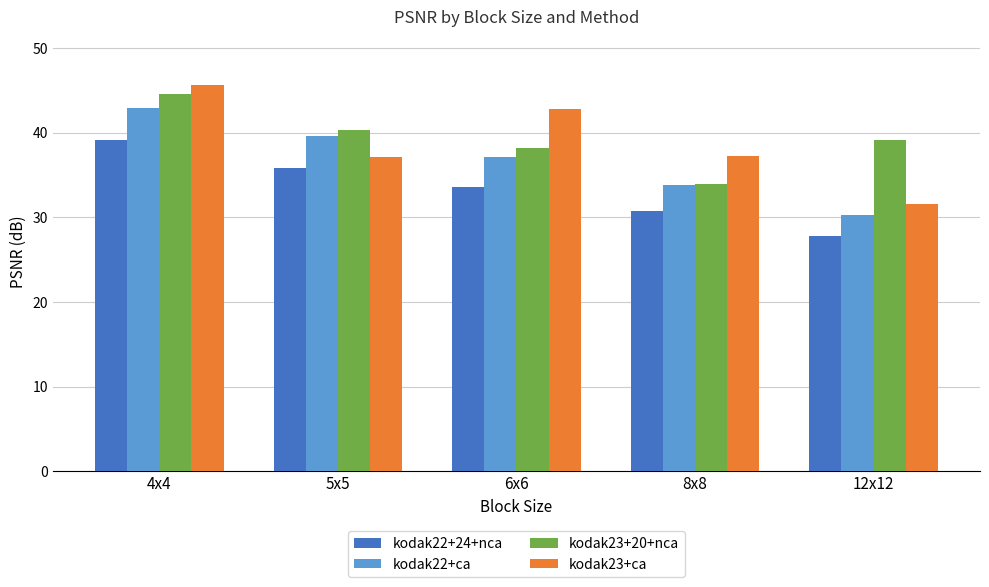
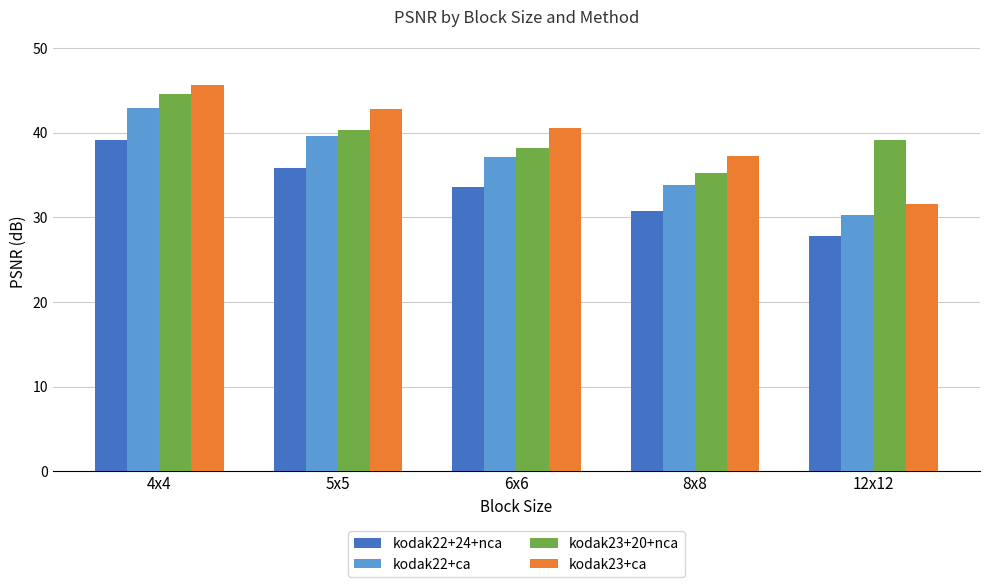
kodak23+ca, 5x5: 37 -> 43
kodak23+ca, 6x6: 43 -> 41
kodak23+20+nca, 8x8: 34 -> 35
